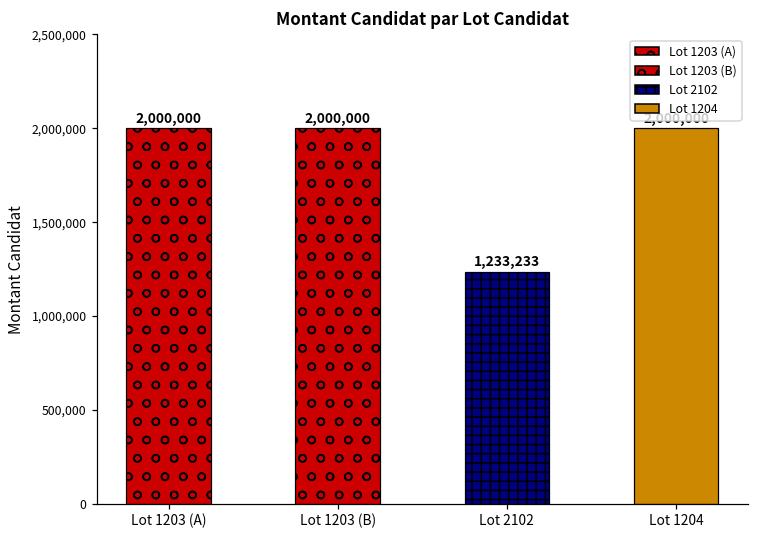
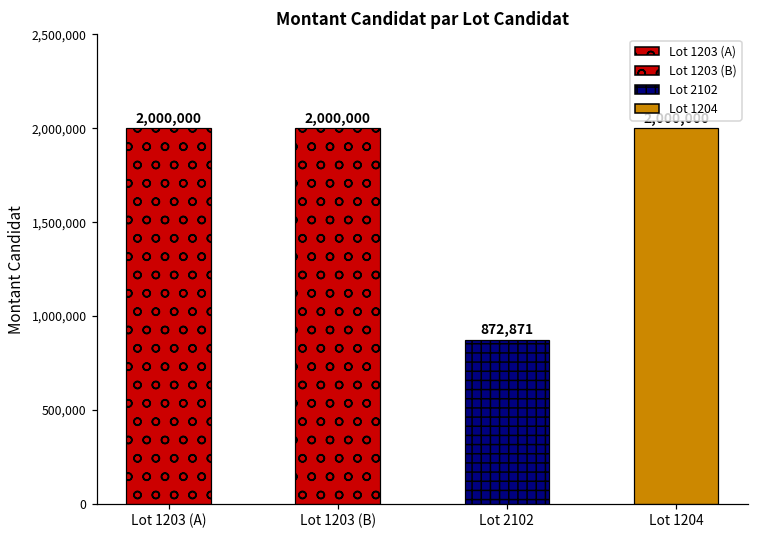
Lot 2102: 1,233,233 -> 872,871
